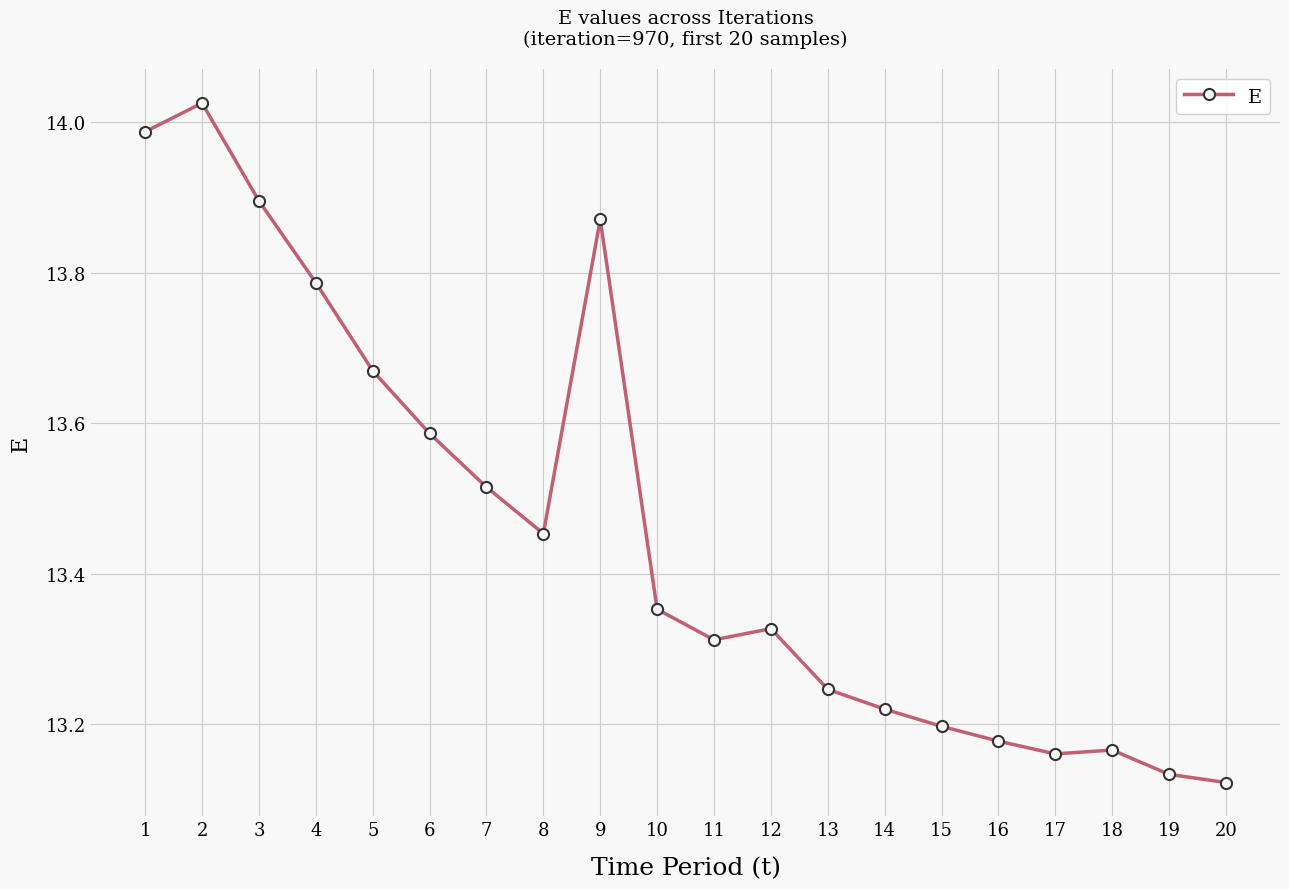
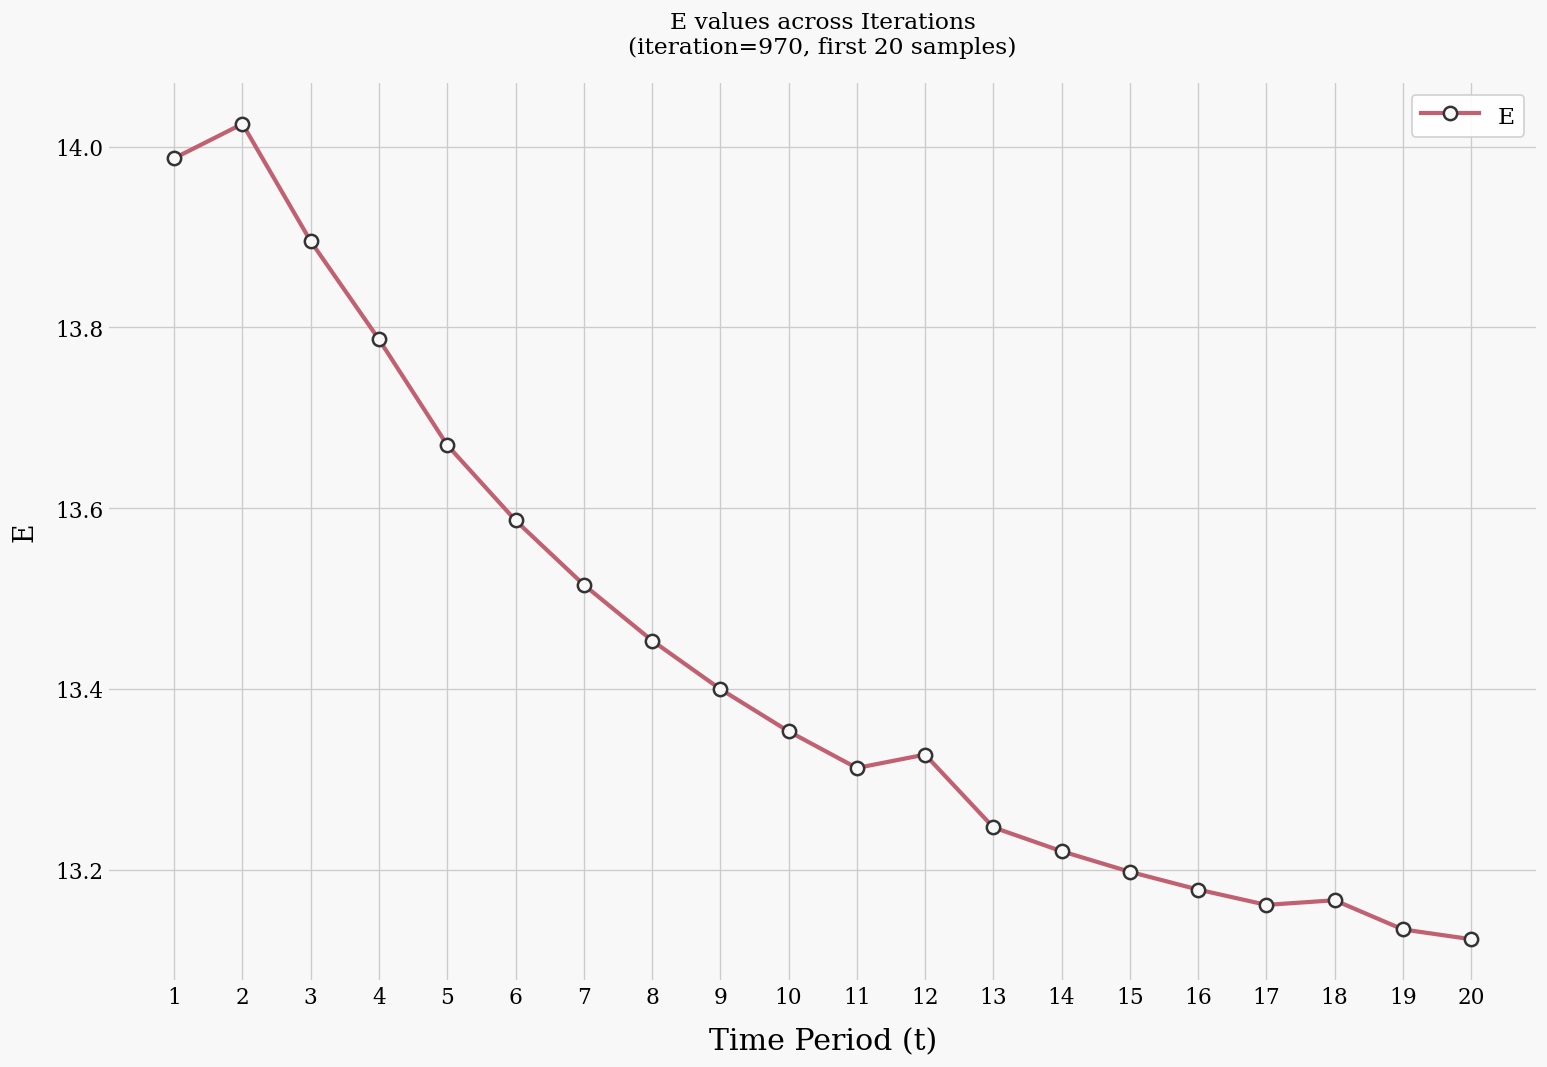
9: 13.87 -> 13.40
